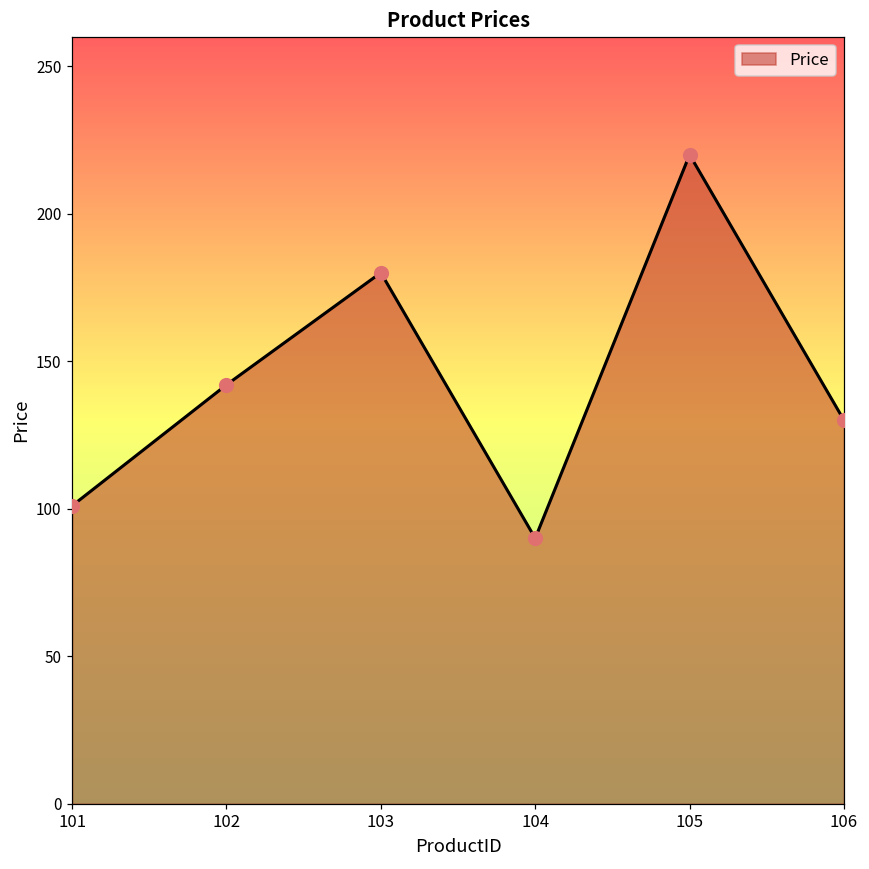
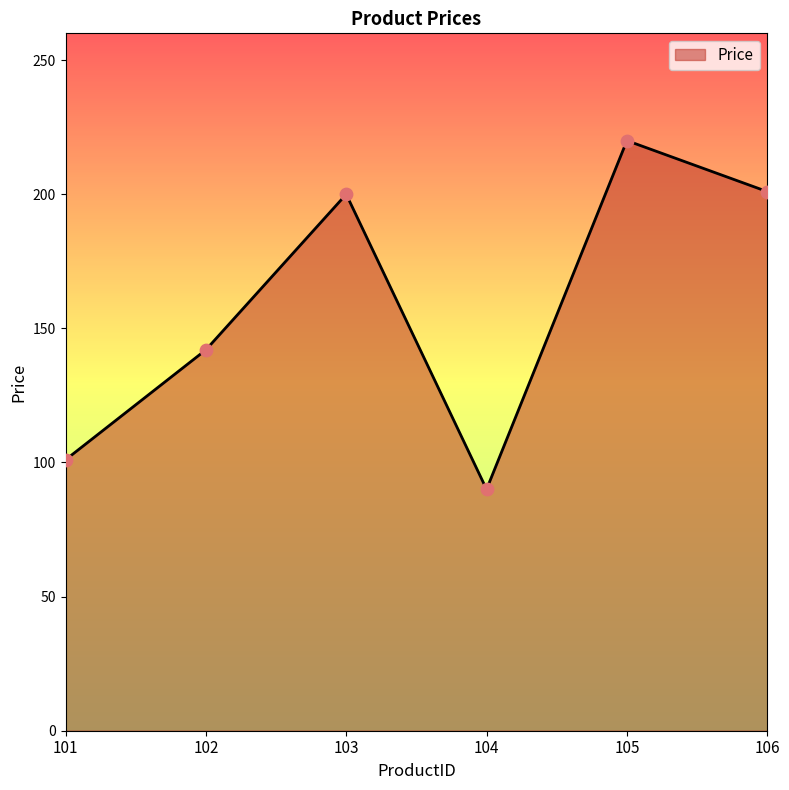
103: 180 -> 200
106: 130 -> 201
